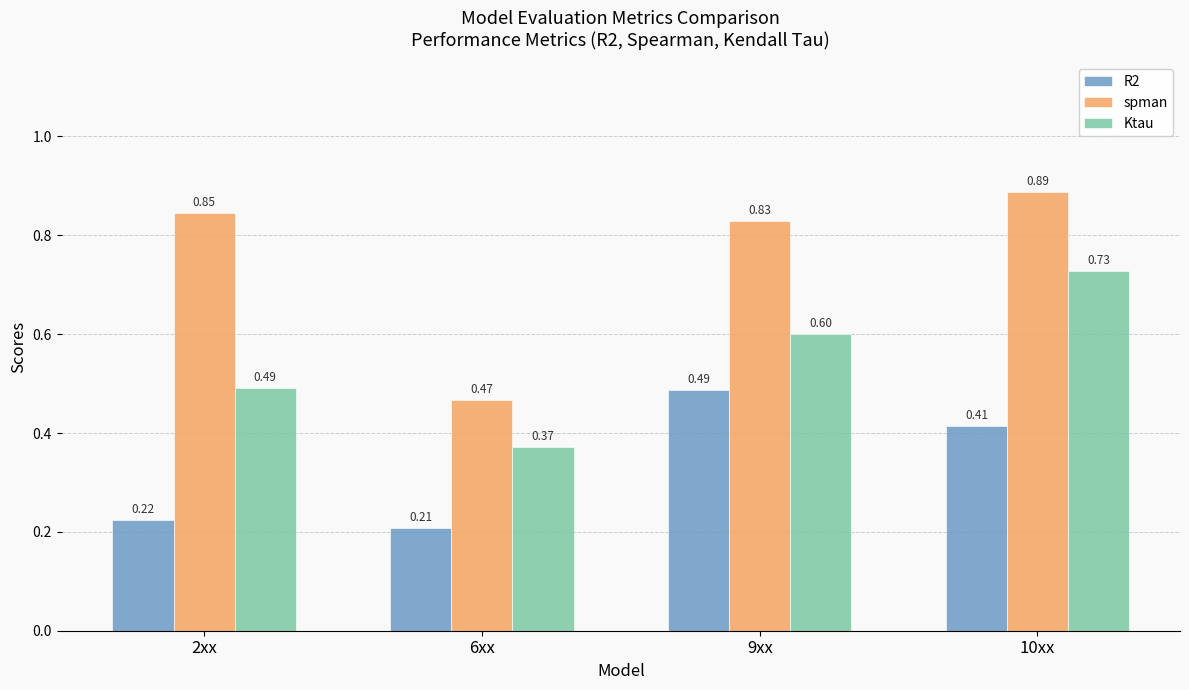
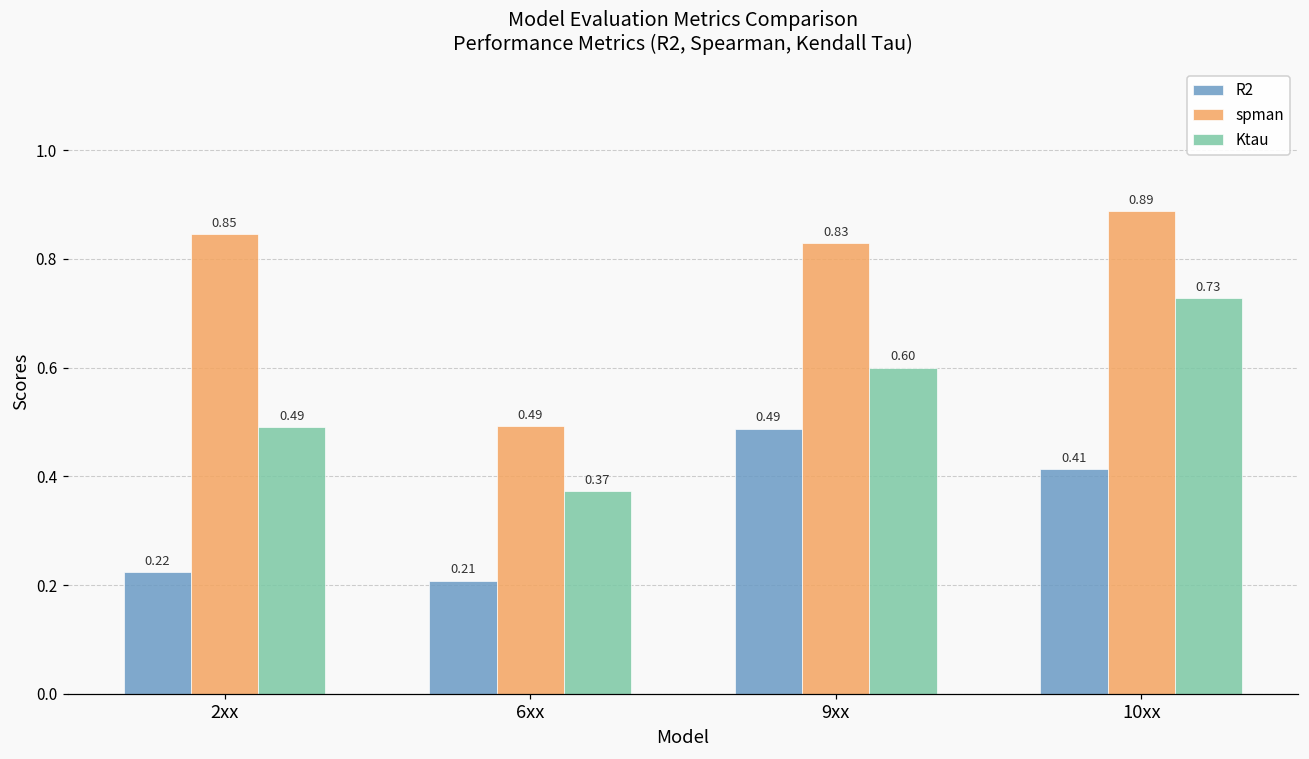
spman, 6xx: 0.47 -> 0.49
